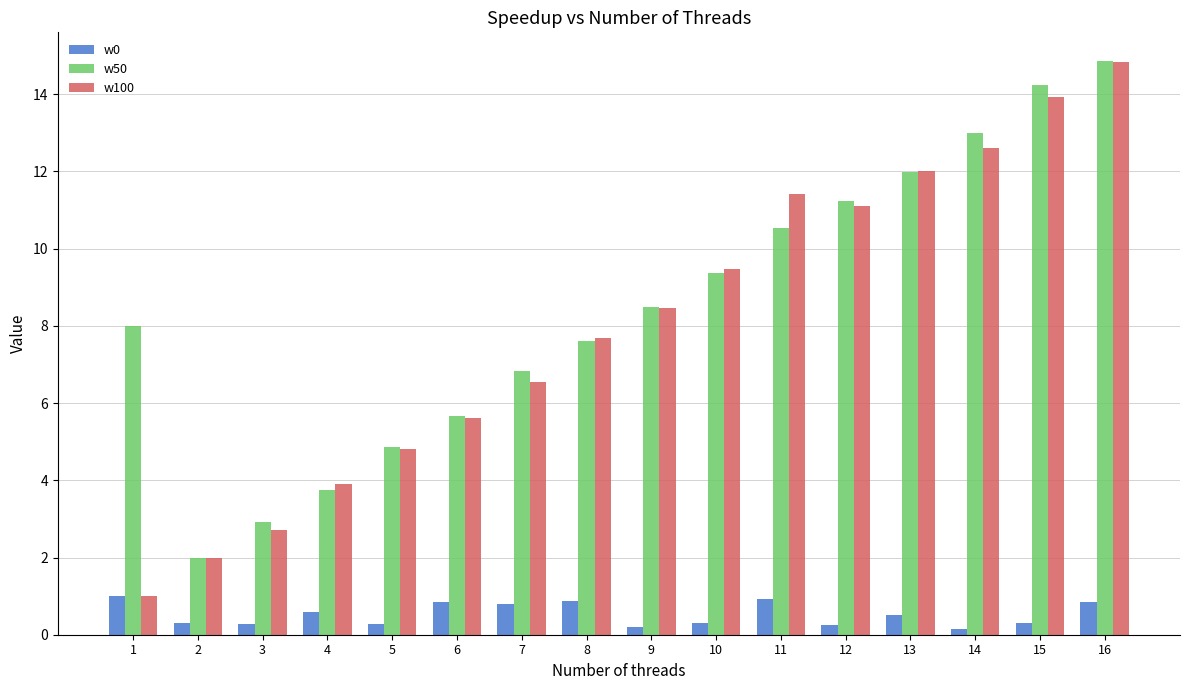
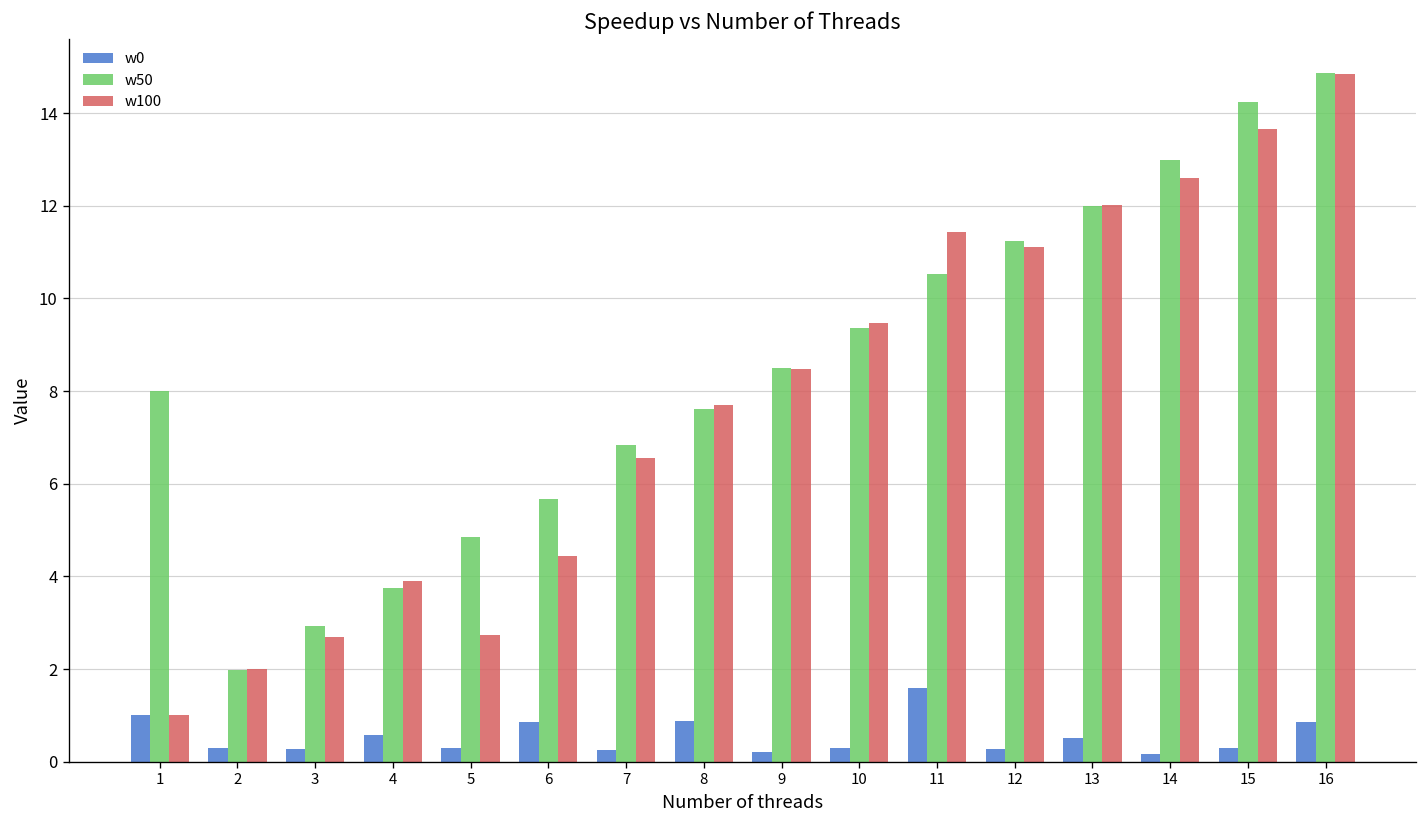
w100, 5: 4.8 -> 2.7
w100, 6: 5.6 -> 4.4
w0, 7: 0.8 -> 0.2
w0, 11: 0.9 -> 1.6
w100, 15: 13.9 -> 13.6
